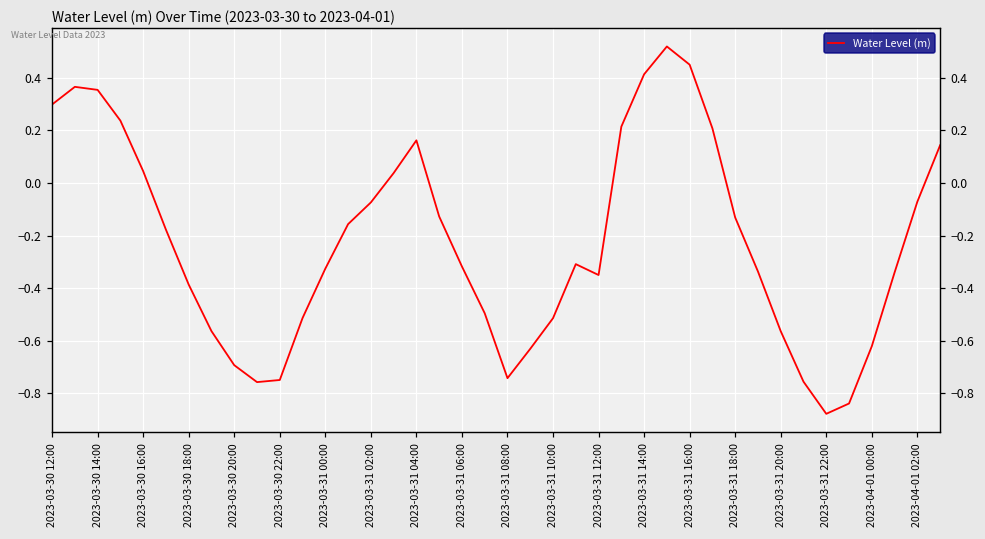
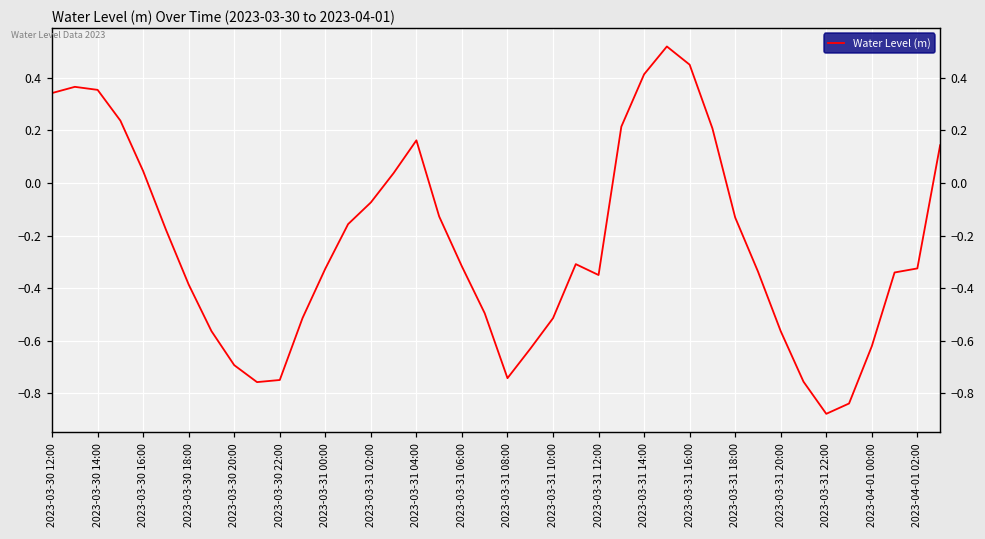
2023-03-30 12:00: 0.30 -> 0.34
2023-04-01 02:00: -0.07 -> -0.32
